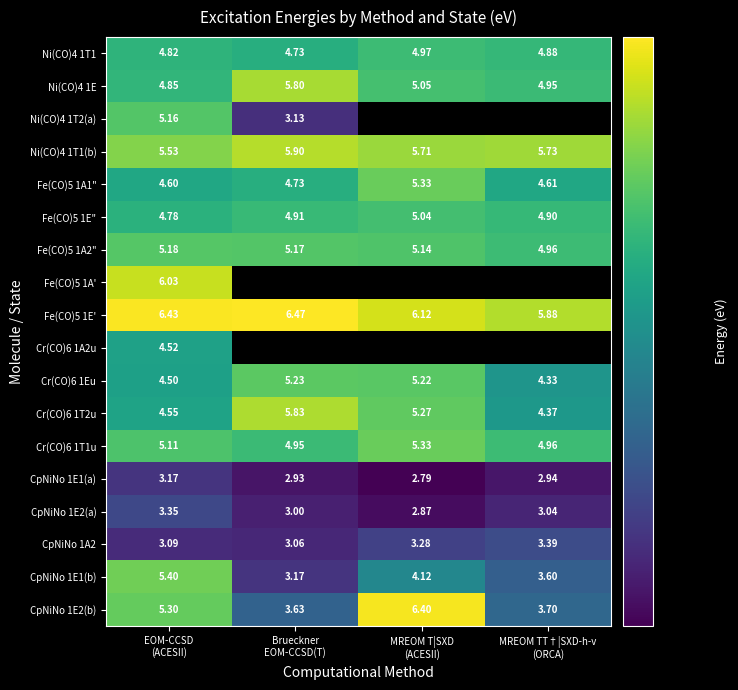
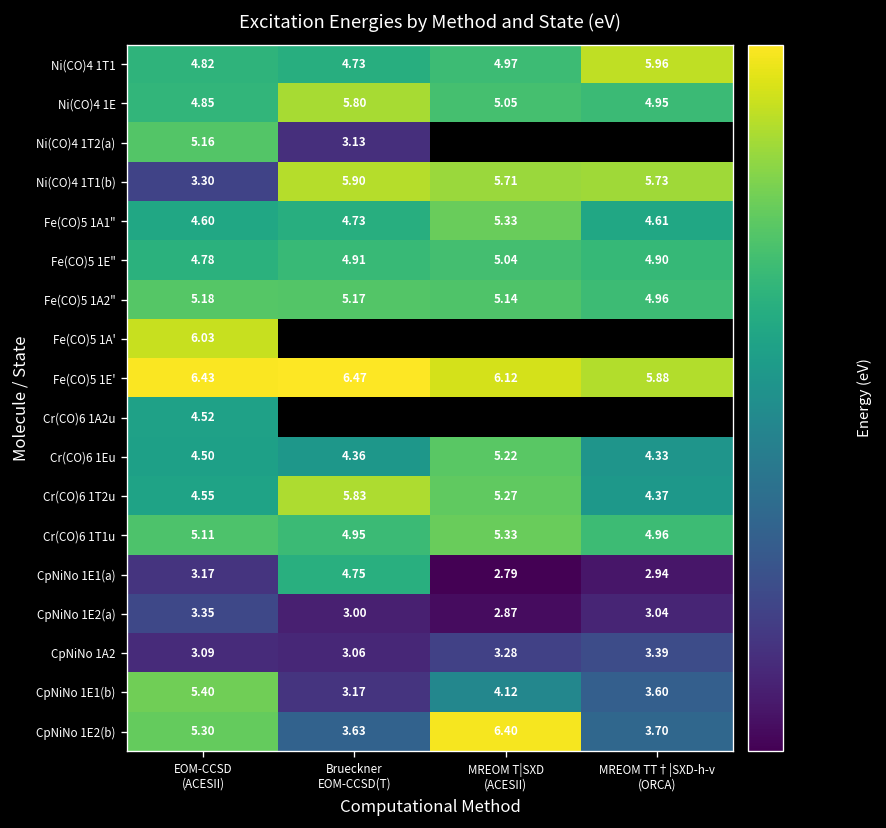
Ni(CO)4 1T1, MREOM TT†|SXD-h-v (ORCA): 4.88 -> 5.96
Ni(CO)4 1T1(b), EOM-CCSD (ACESII): 5.53 -> 3.30
Cr(CO)6 1Eu, Brueckner EOM-CCSD(T): 5.23 -> 4.36
CpNiNo 1E1(a), Brueckner EOM-CCSD(T): 2.93 -> 4.75
